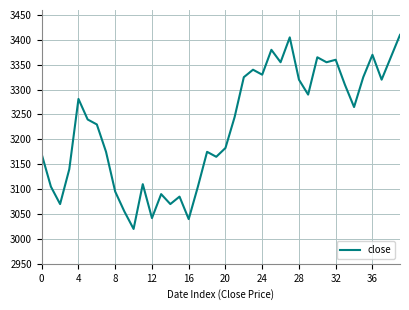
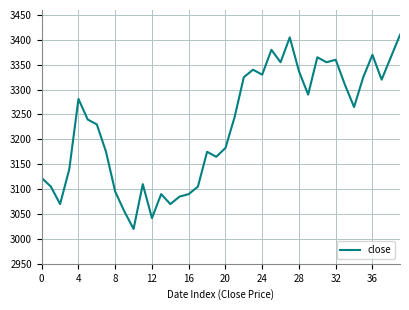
0: 3170 -> 3120
16: 3040 -> 3090
28: 3320 -> 3340
